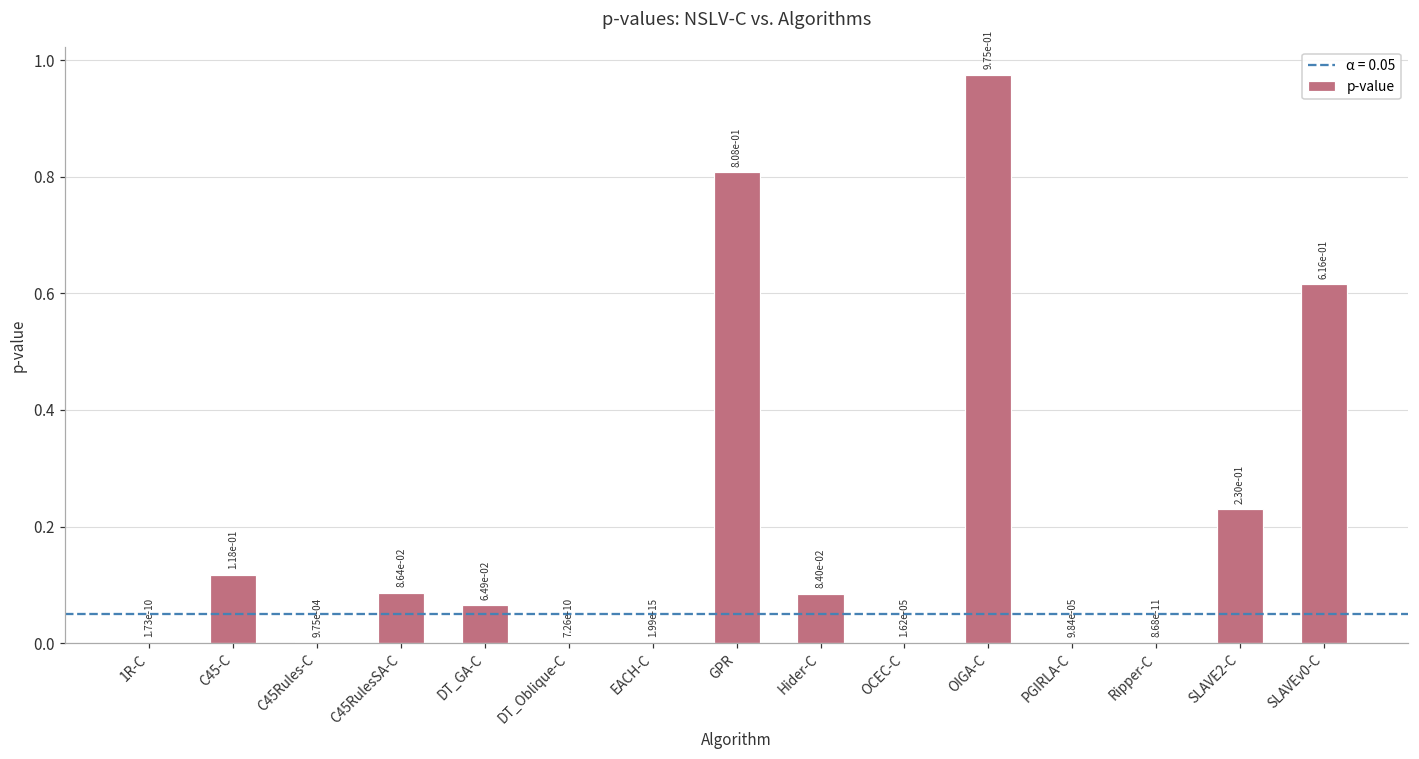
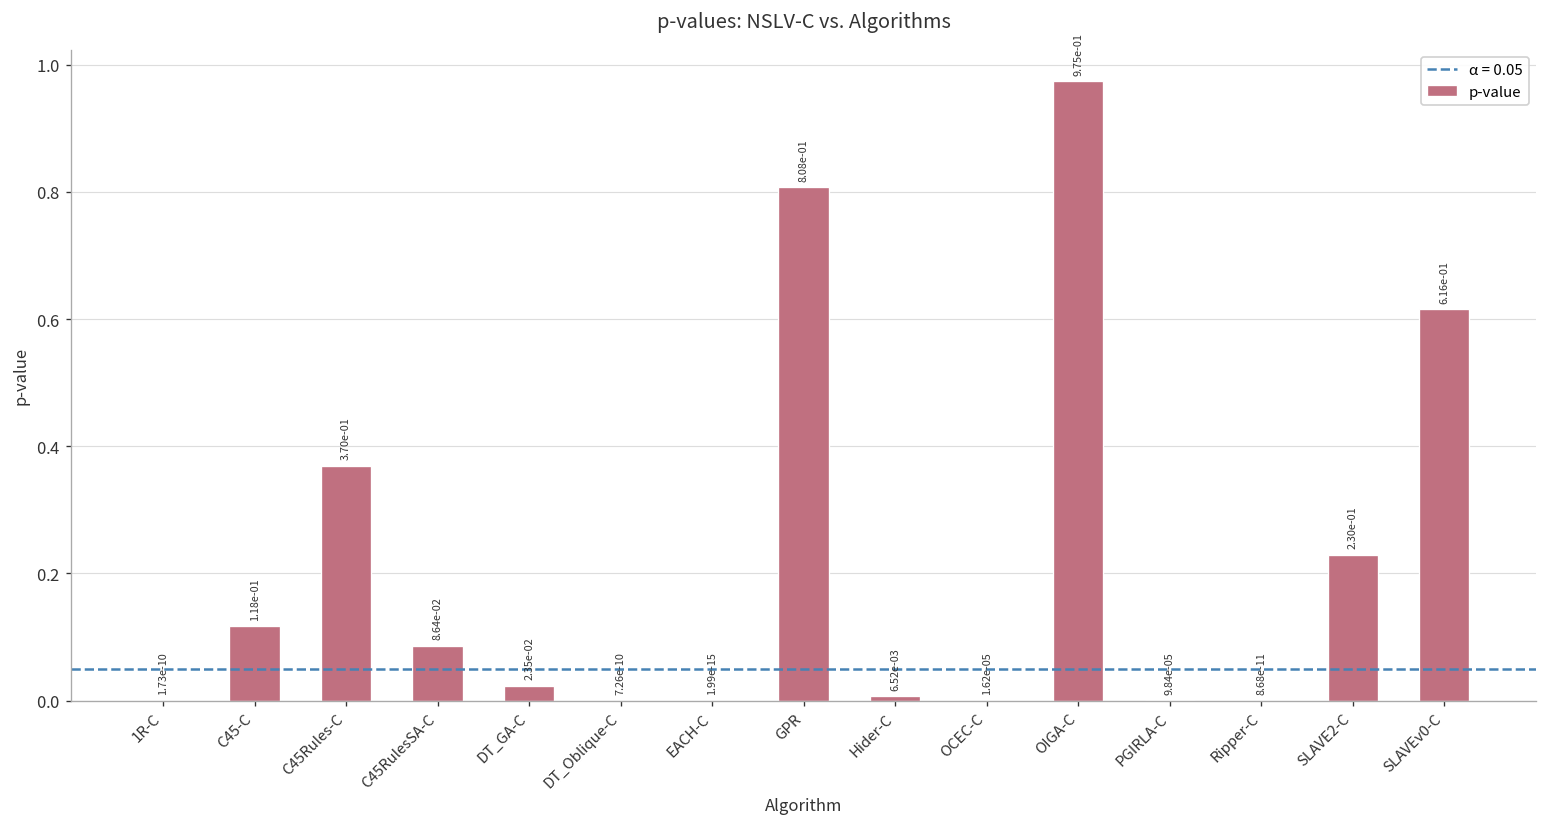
C45Rules-C: 9.75e-04 -> 3.70e-01
DT_GA-C: 6.49e-02 -> 2.35e-02
Hider-C: 8.40e-02 -> 6.52e-03
